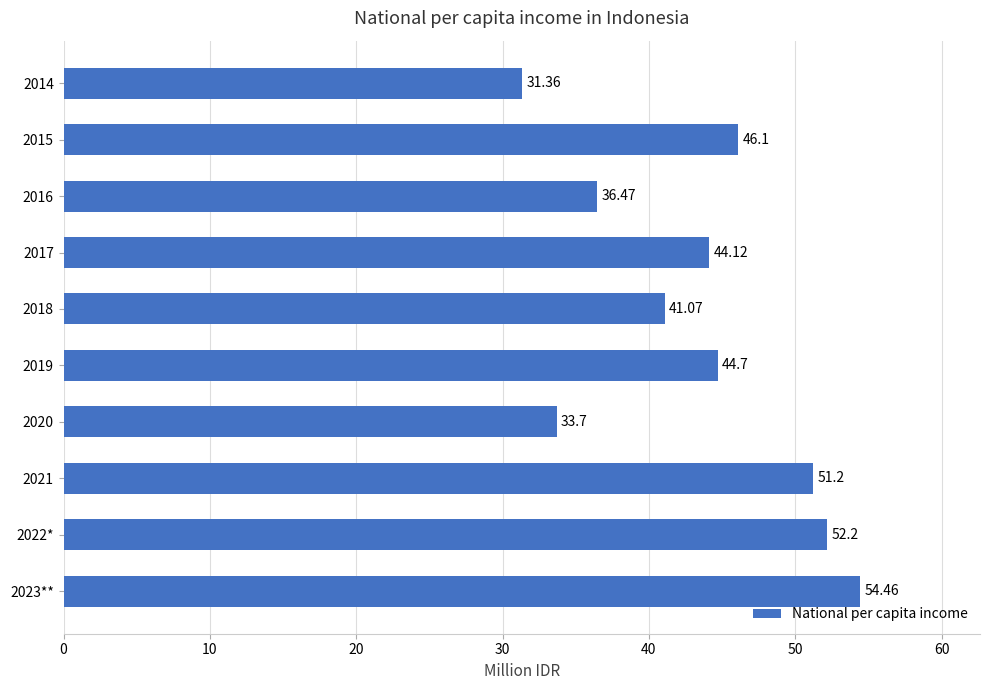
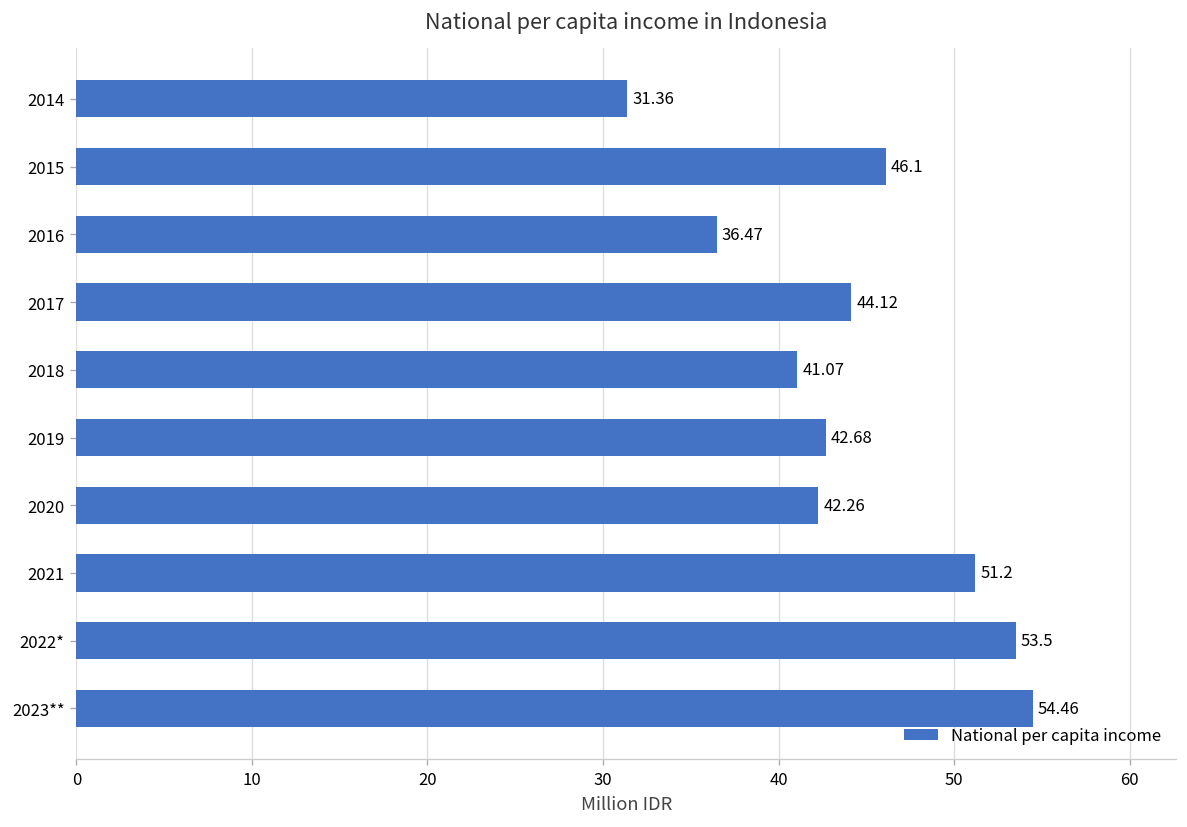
2019: 44.7 -> 42.68
2020: 33.7 -> 42.26
2022*: 52.2 -> 53.5
